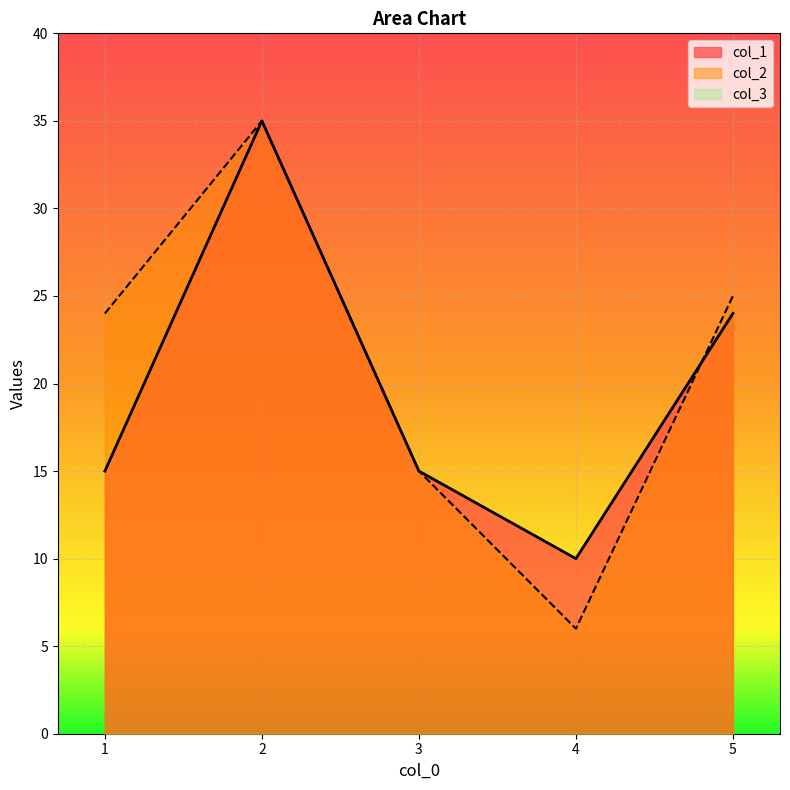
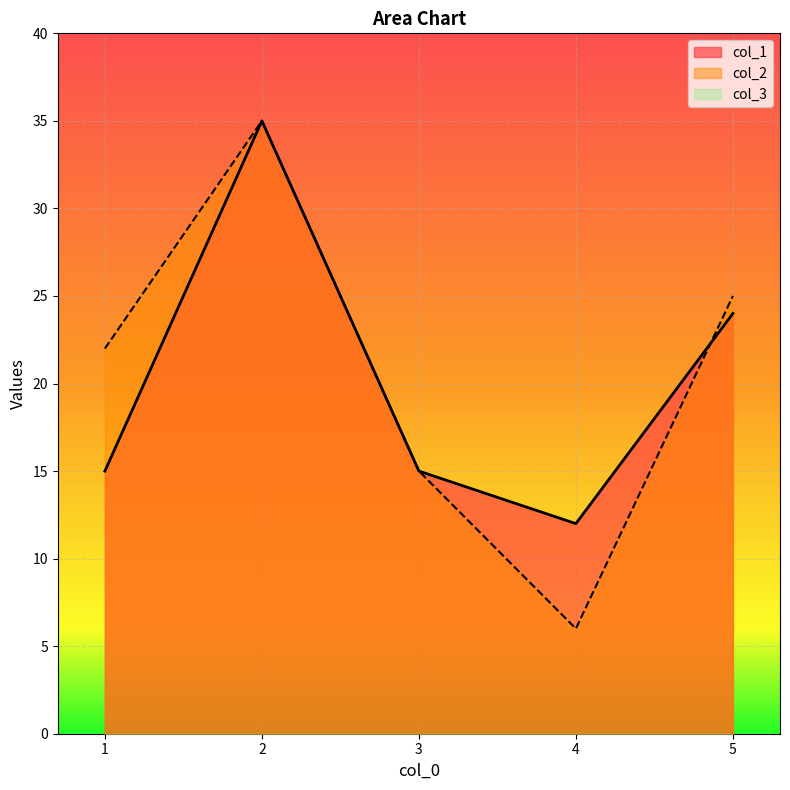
col_2, 1: 24 -> 22
col_1, 4: 10 -> 12
